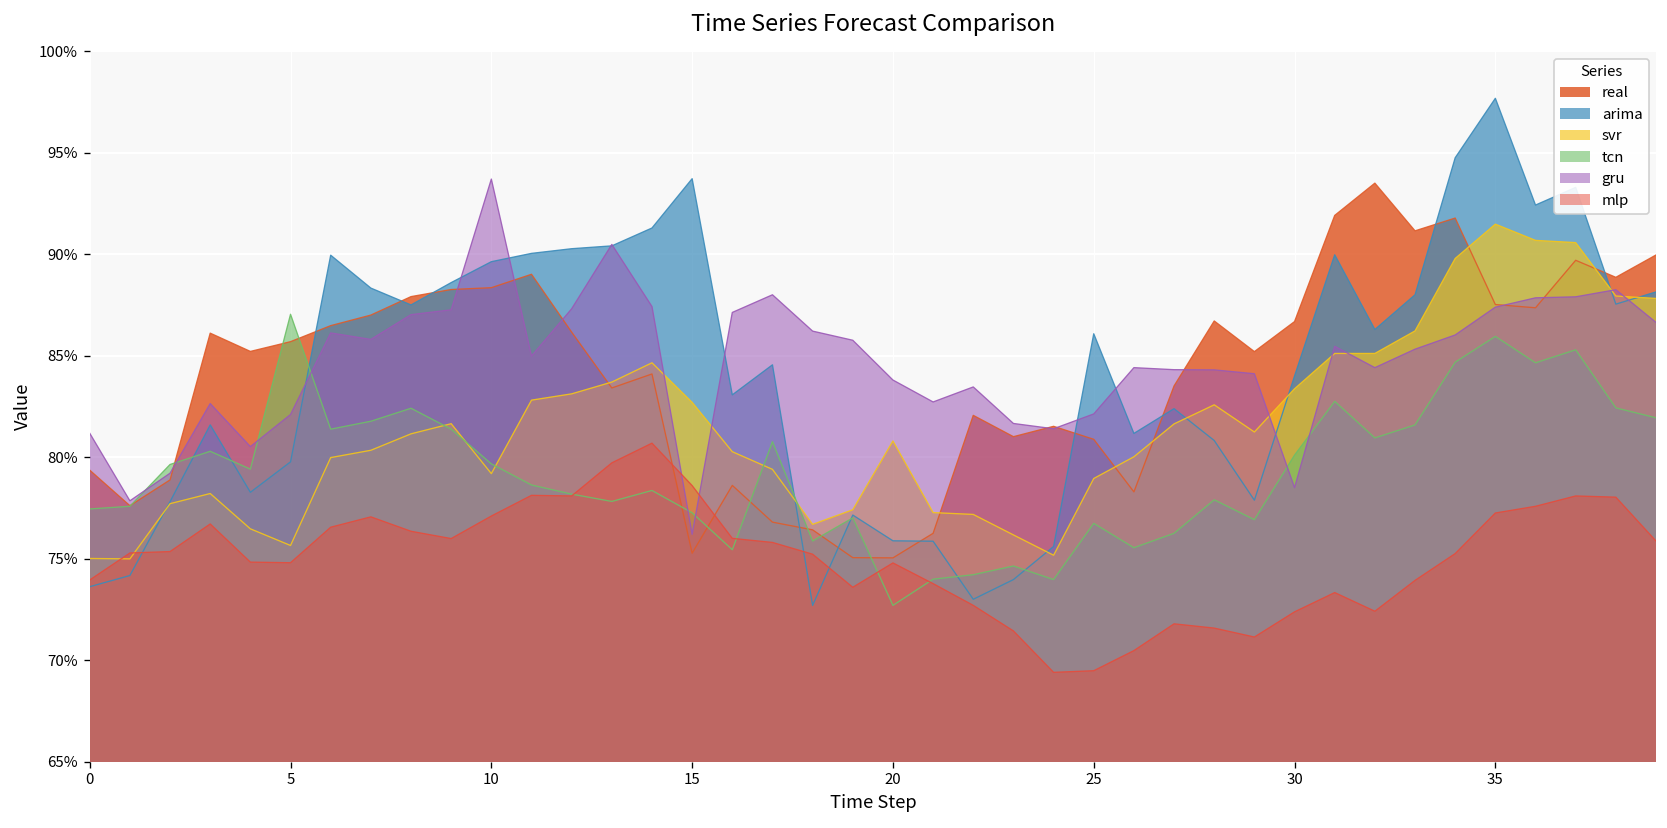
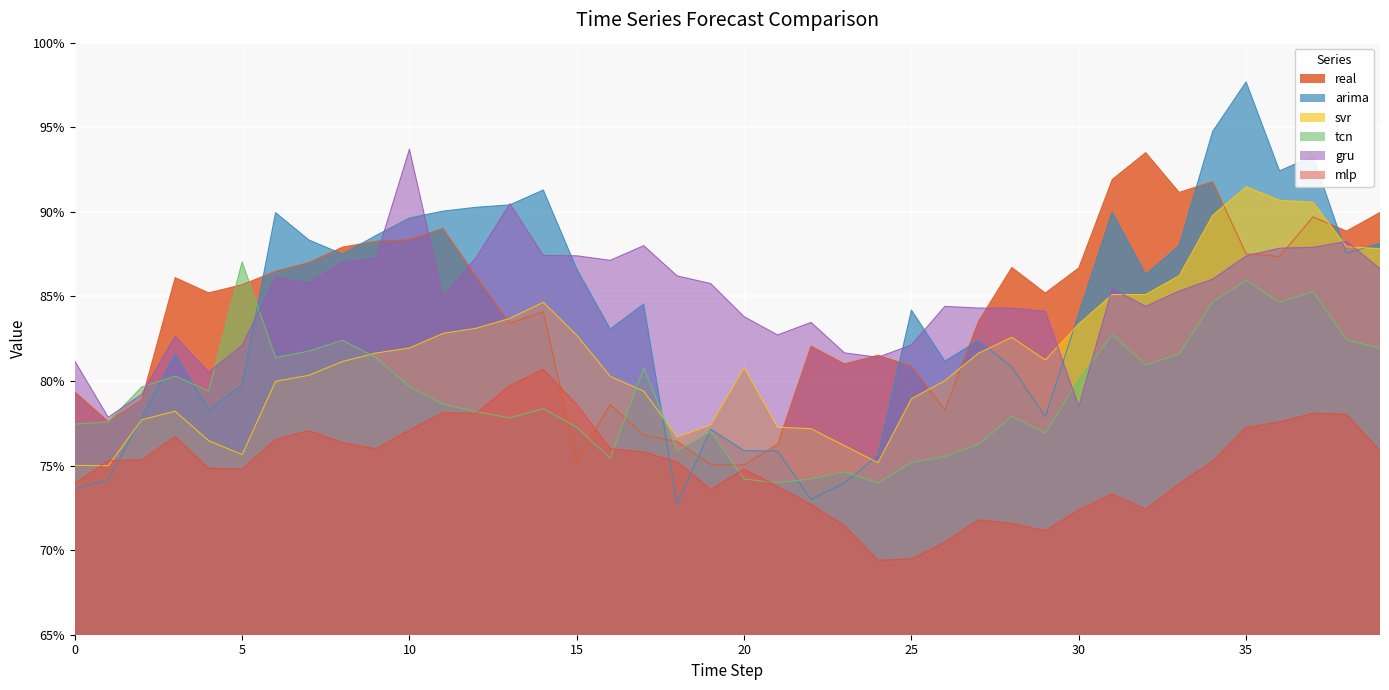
svr, 10: 79.2% -> 82.0%
arima, 15: 93.7% -> 86.6%
gru, 15: 76.2% -> 87.4%
tcn, 20: 72.7% -> 74.2%
arima, 25: 86.1% -> 84.2%
tcn, 25: 76.7% -> 75.2%
